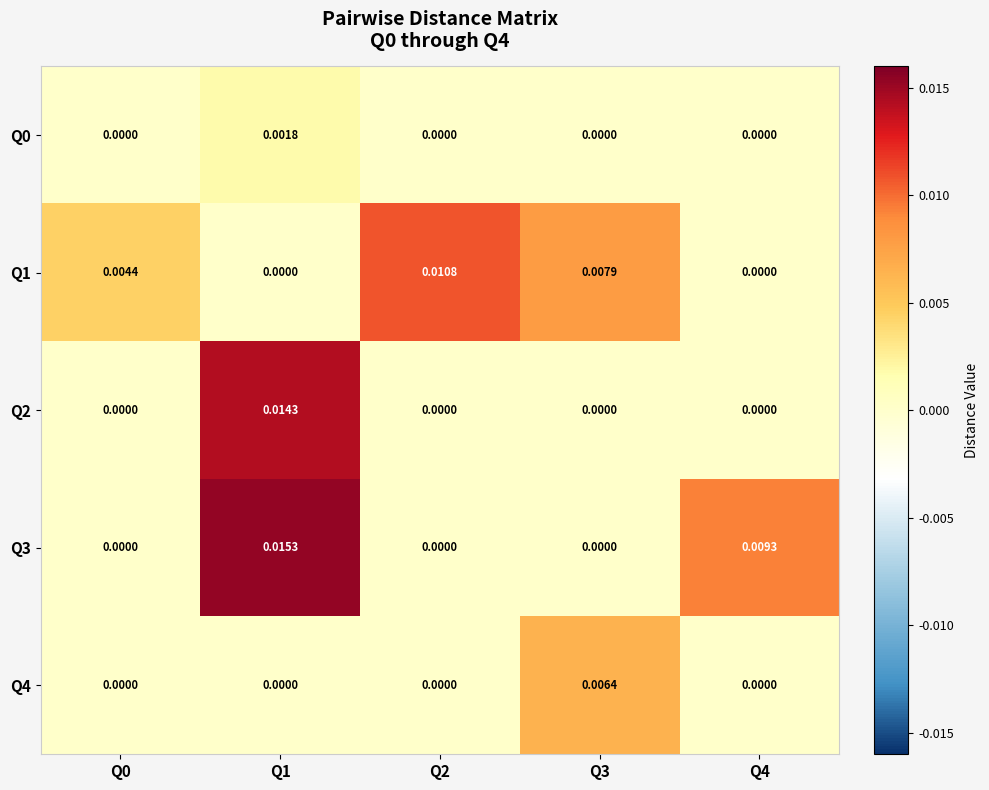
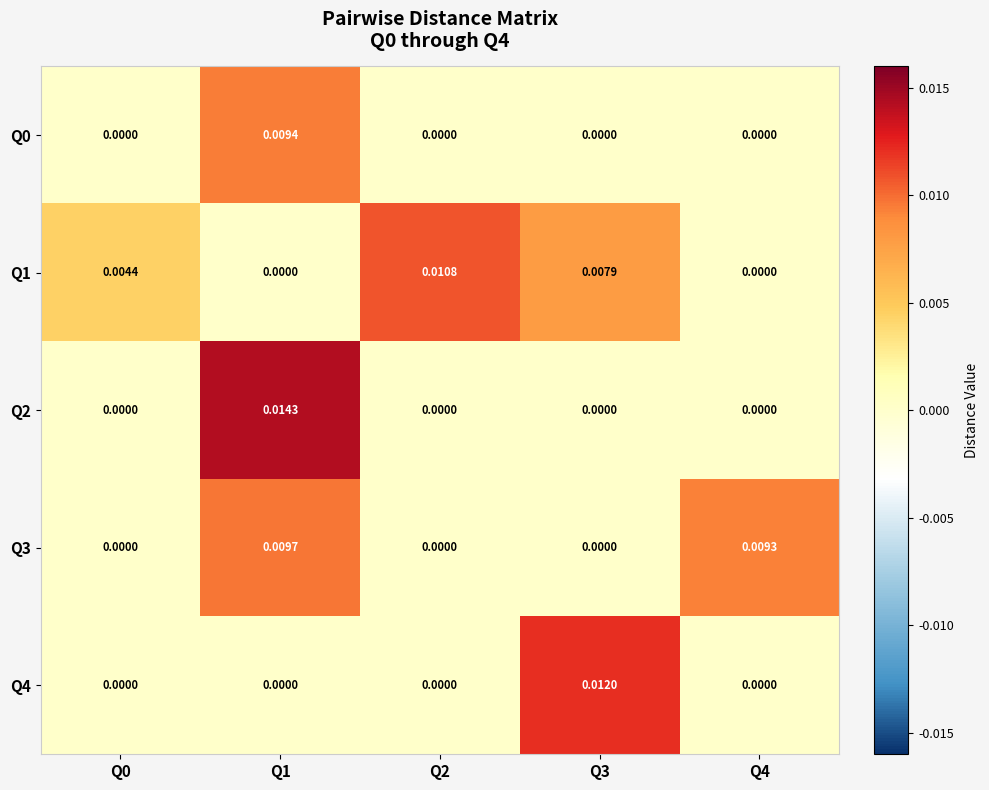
Q0, Q1: 0.0018 -> 0.0094
Q3, Q1: 0.0153 -> 0.0097
Q4, Q3: 0.0064 -> 0.0120
